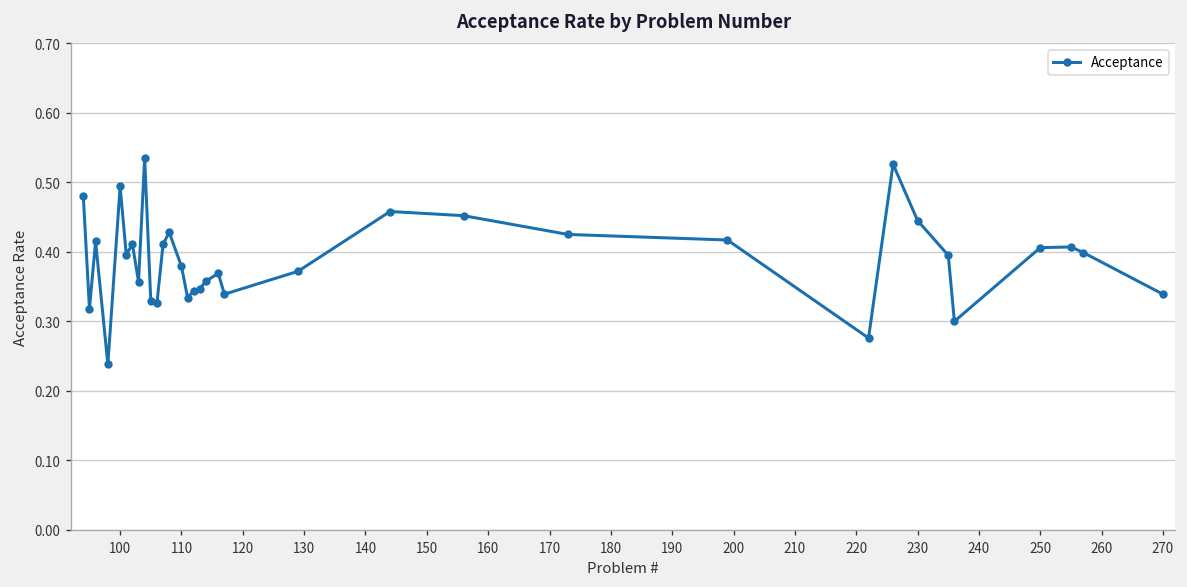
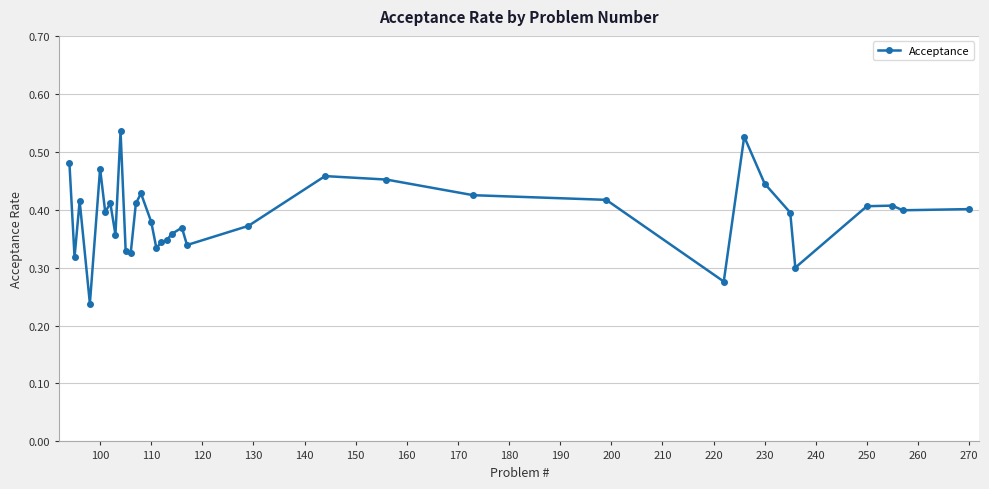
100: 0.49 -> 0.47
270: 0.34 -> 0.40
